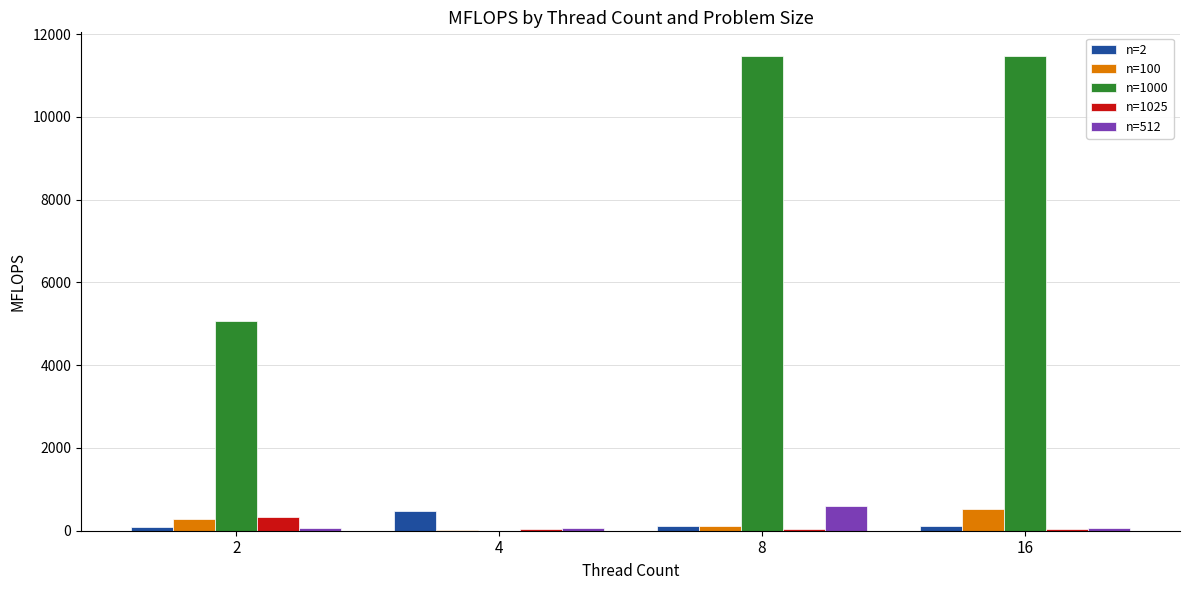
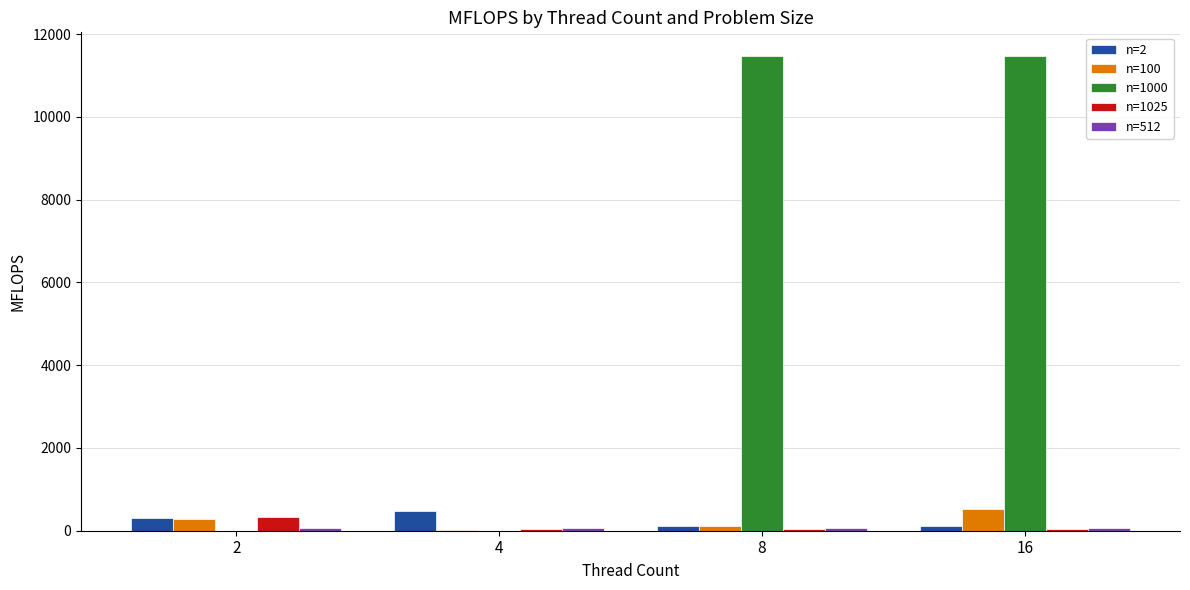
n=2, 2: 100 -> 300
n=1000, 2: 5100 -> 0
n=512, 8: 600 -> 100
